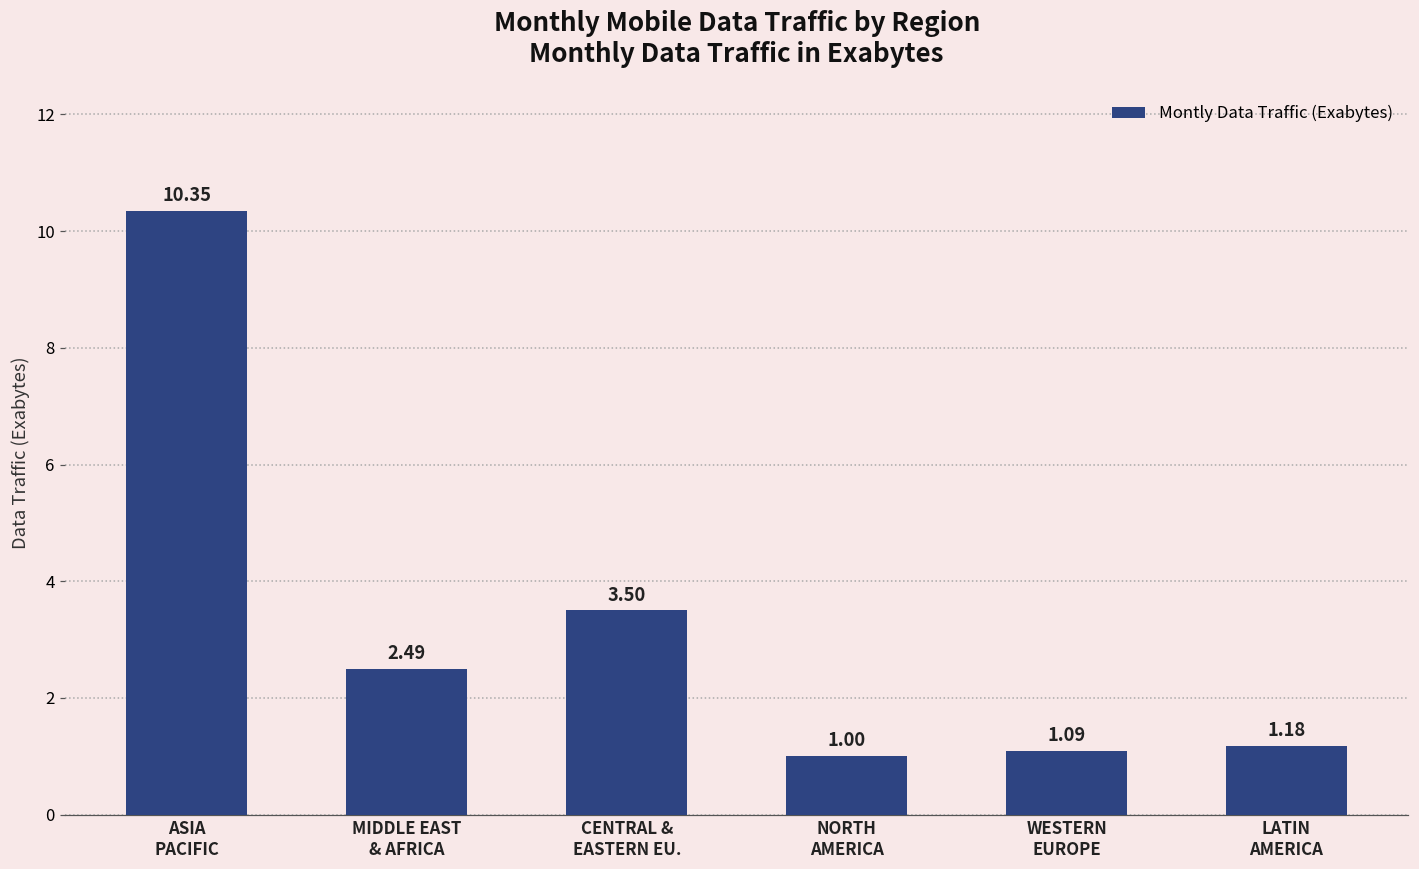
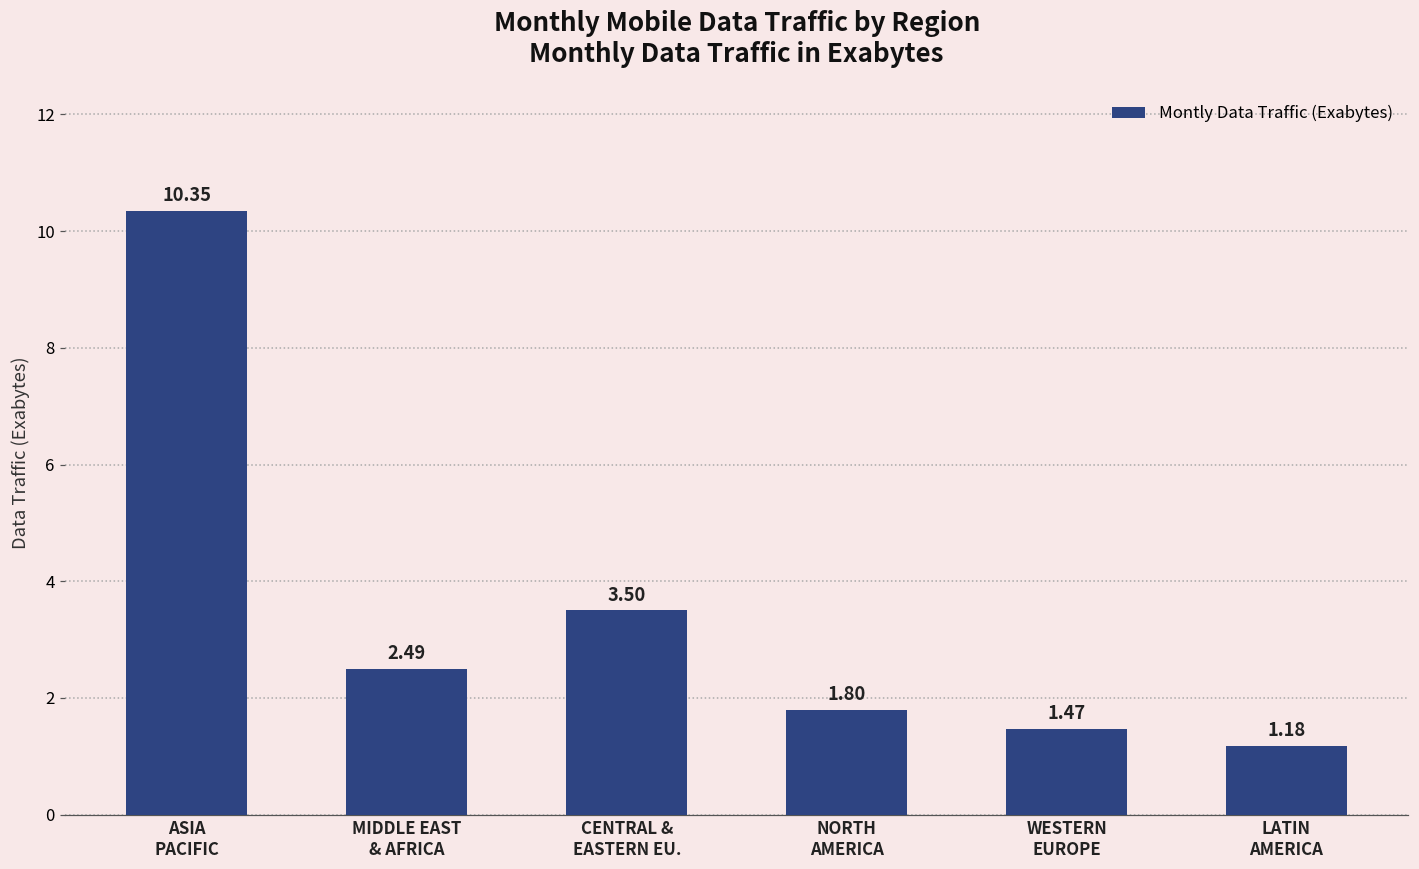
NORTH AMERICA: 1.00 -> 1.80
WESTERN EUROPE: 1.09 -> 1.47
